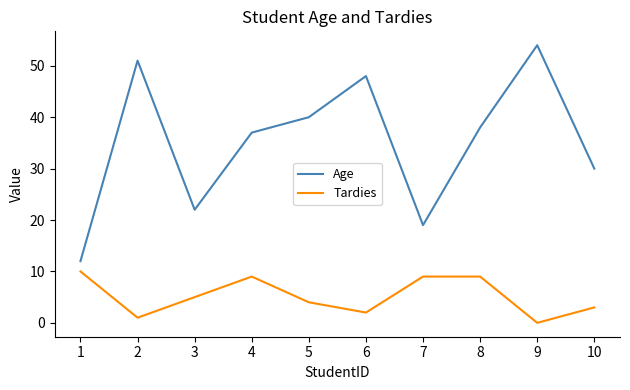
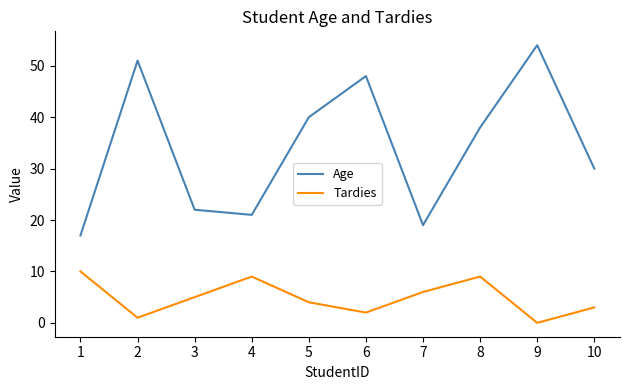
Age, 1: 12 -> 17
Age, 4: 37 -> 21
Tardies, 7: 9 -> 6
